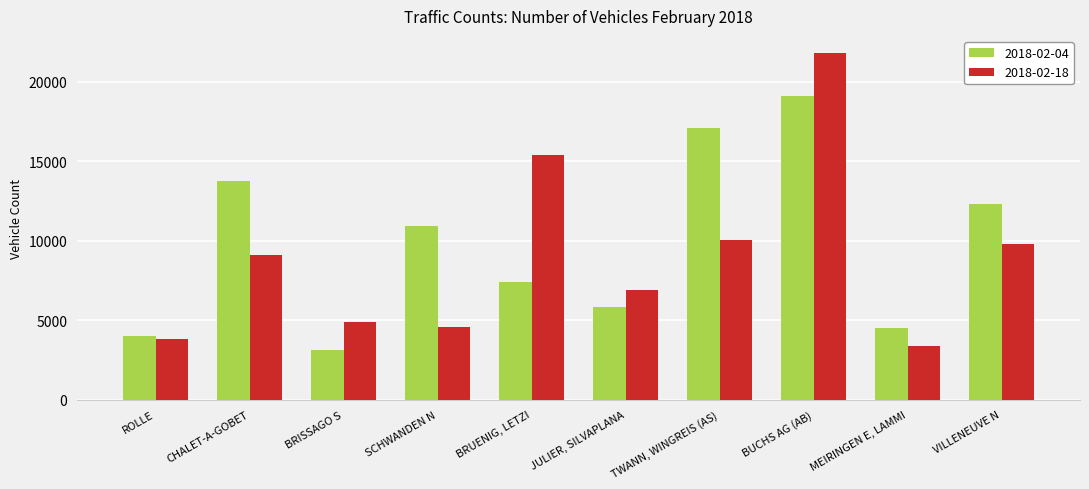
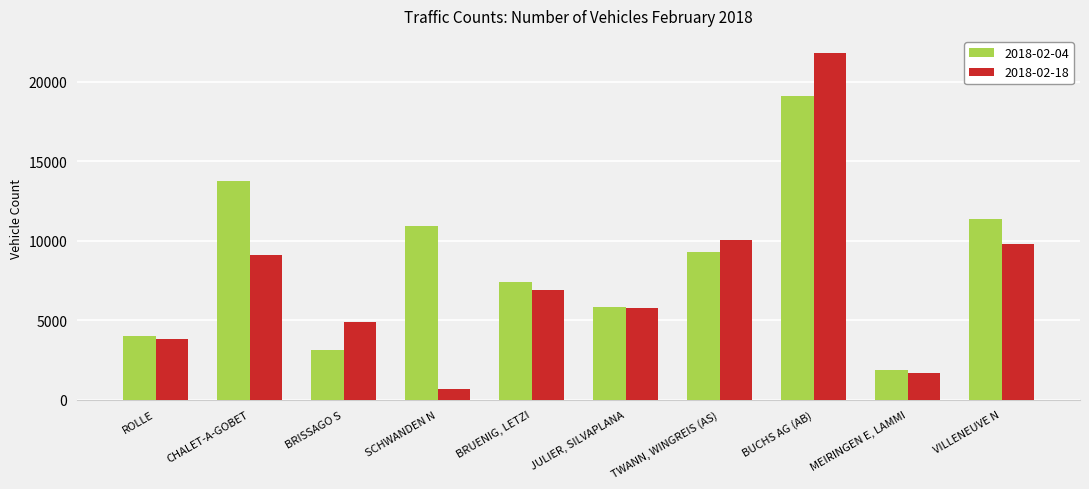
2018-02-18, SCHWANDEN N: 4600 -> 700
2018-02-18, BRUENIG, LETZI: 15400 -> 6900
2018-02-18, JULIER, SILVAPLANA: 6900 -> 5800
2018-02-04, TWANN, WINGREIS (AS): 17100 -> 9300
2018-02-04, MEIRINGEN E, LAMMI: 4500 -> 1900
2018-02-18, MEIRINGEN E, LAMMI: 3400 -> 1700
2018-02-04, VILLENEUVE N: 12300 -> 11400
